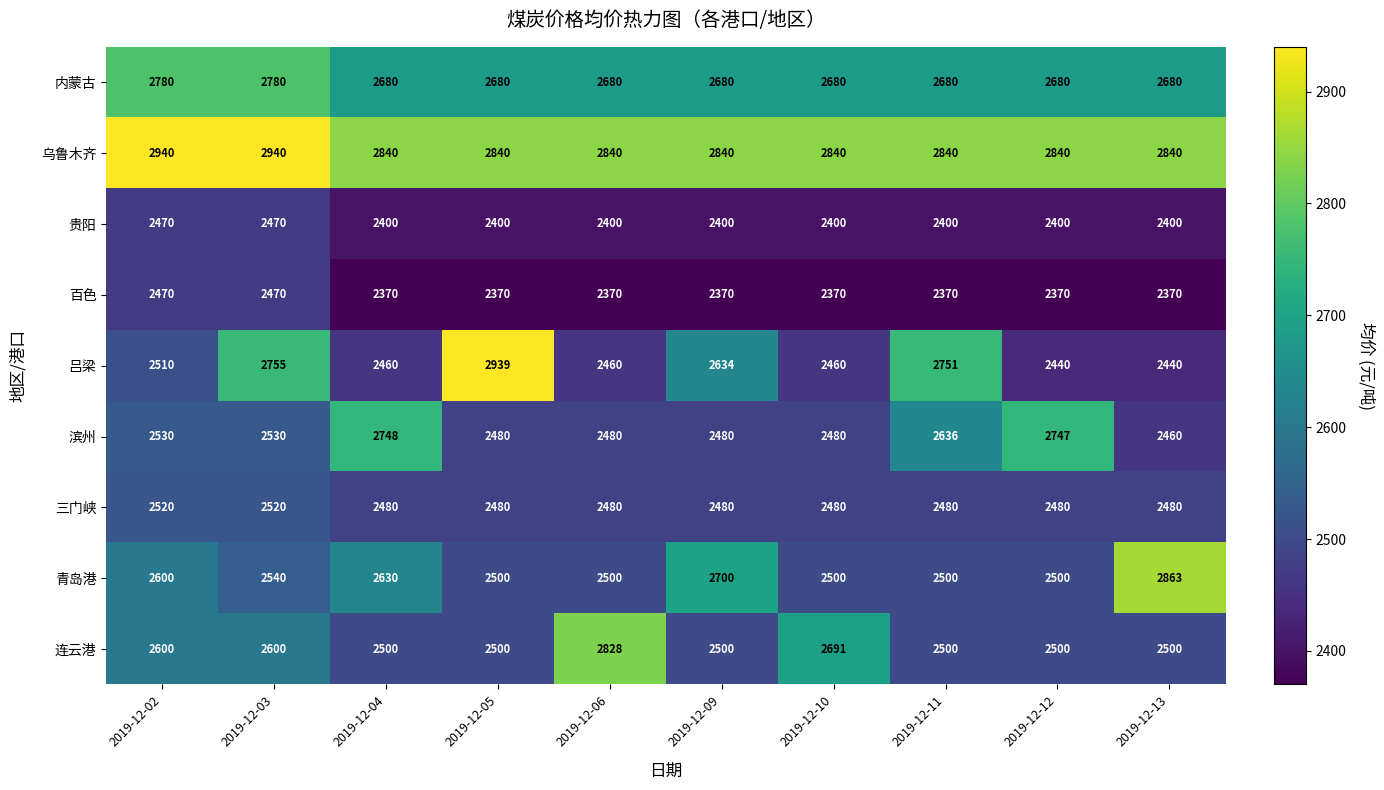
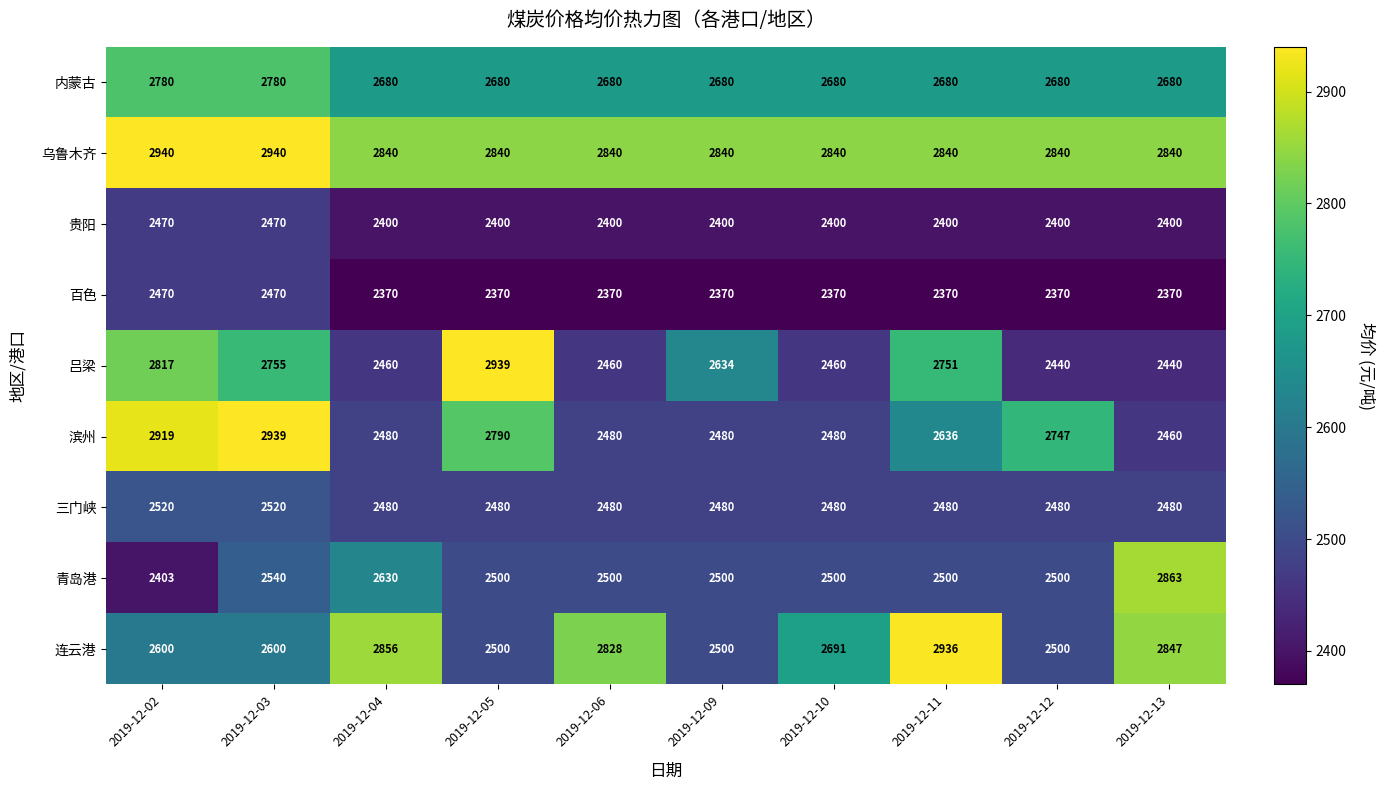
吕梁, 2019-12-02: 2510 -> 2817
滨州, 2019-12-02: 2530 -> 2919
滨州, 2019-12-03: 2530 -> 2939
滨州, 2019-12-04: 2748 -> 2480
滨州, 2019-12-05: 2480 -> 2790
青岛港, 2019-12-02: 2600 -> 2403
青岛港, 2019-12-09: 2700 -> 2500
连云港, 2019-12-04: 2500 -> 2856
连云港, 2019-12-11: 2500 -> 2936
连云港, 2019-12-13: 2500 -> 2847
